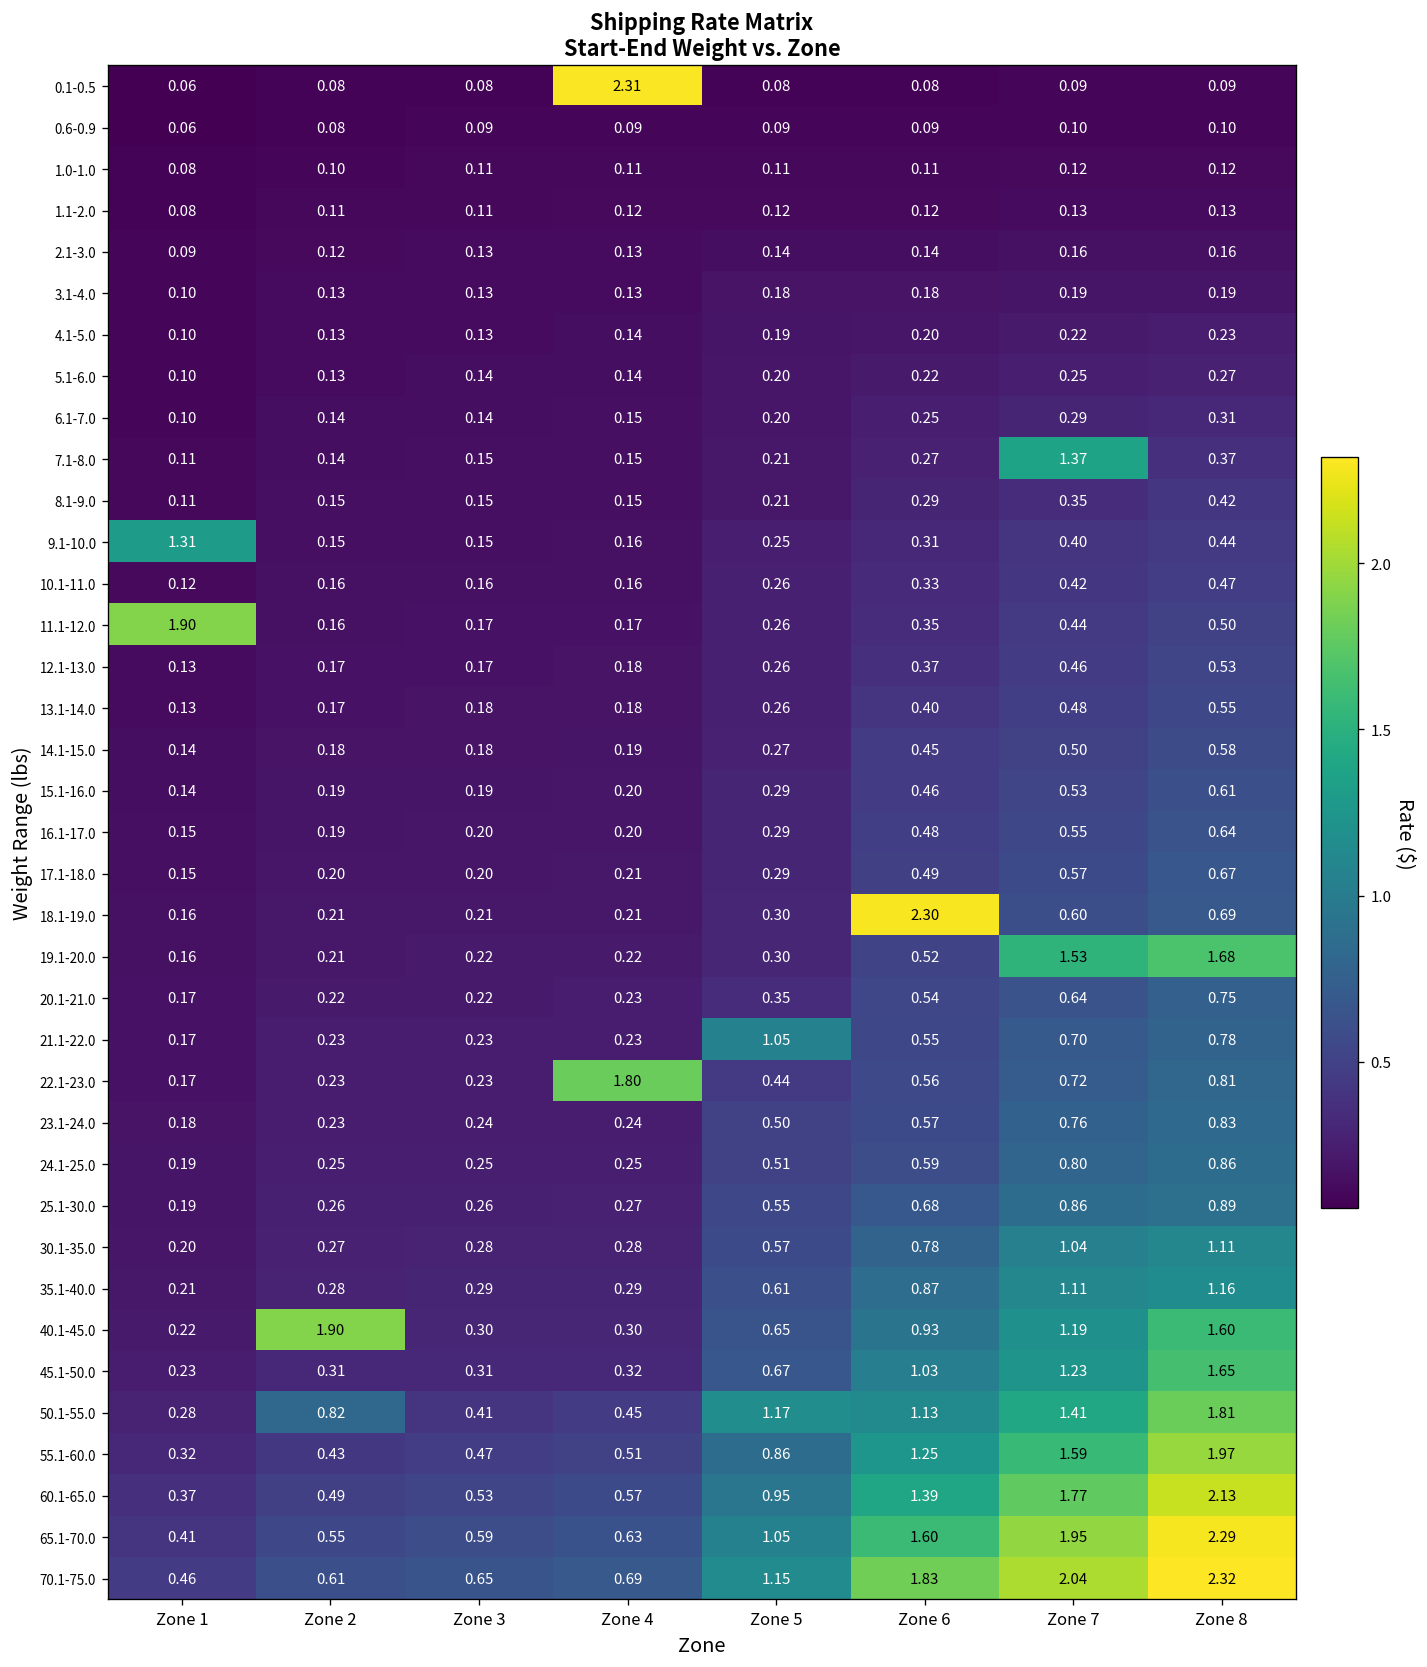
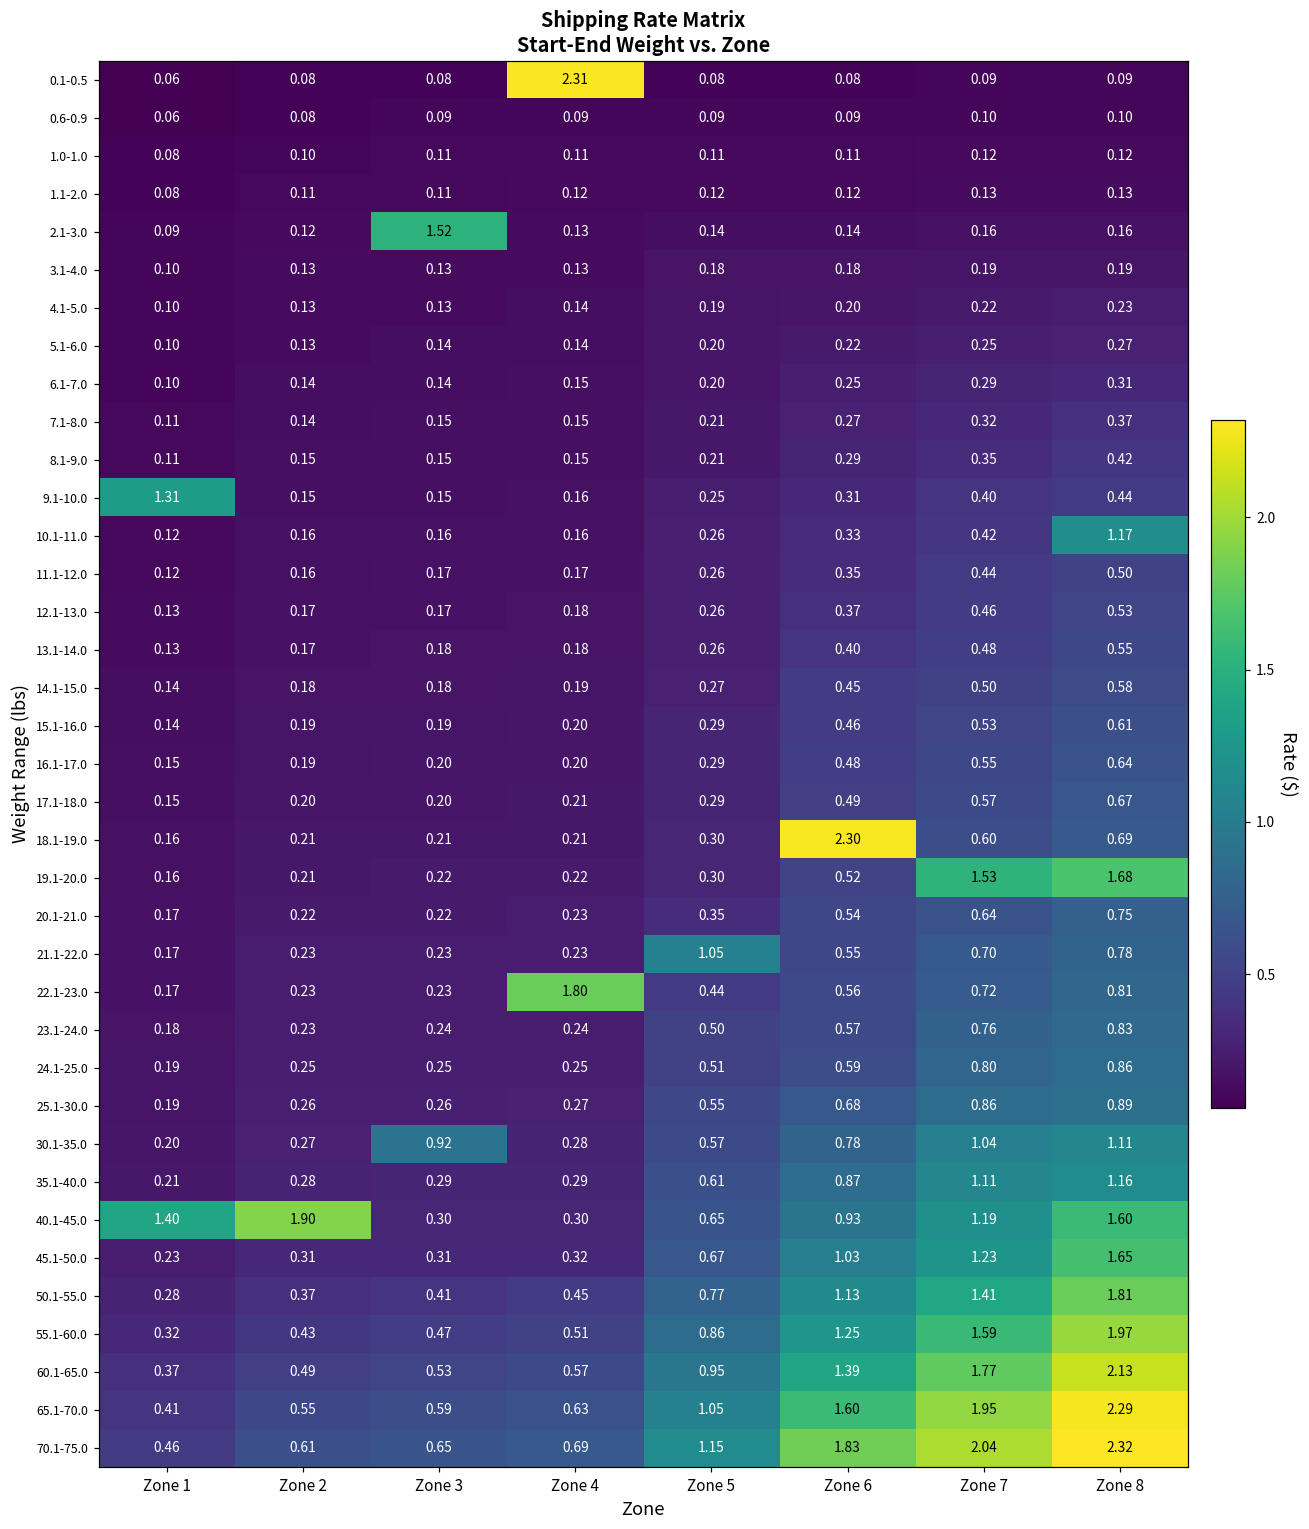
2.1-3.0, Zone 3: 0.13 -> 1.52
7.1-8.0, Zone 7: 1.37 -> 0.32
10.1-11.0, Zone 8: 0.47 -> 1.17
11.1-12.0, Zone 1: 1.90 -> 0.12
30.1-35.0, Zone 3: 0.28 -> 0.92
40.1-45.0, Zone 1: 0.22 -> 1.40
50.1-55.0, Zone 2: 0.82 -> 0.37
50.1-55.0, Zone 5: 1.17 -> 0.77
